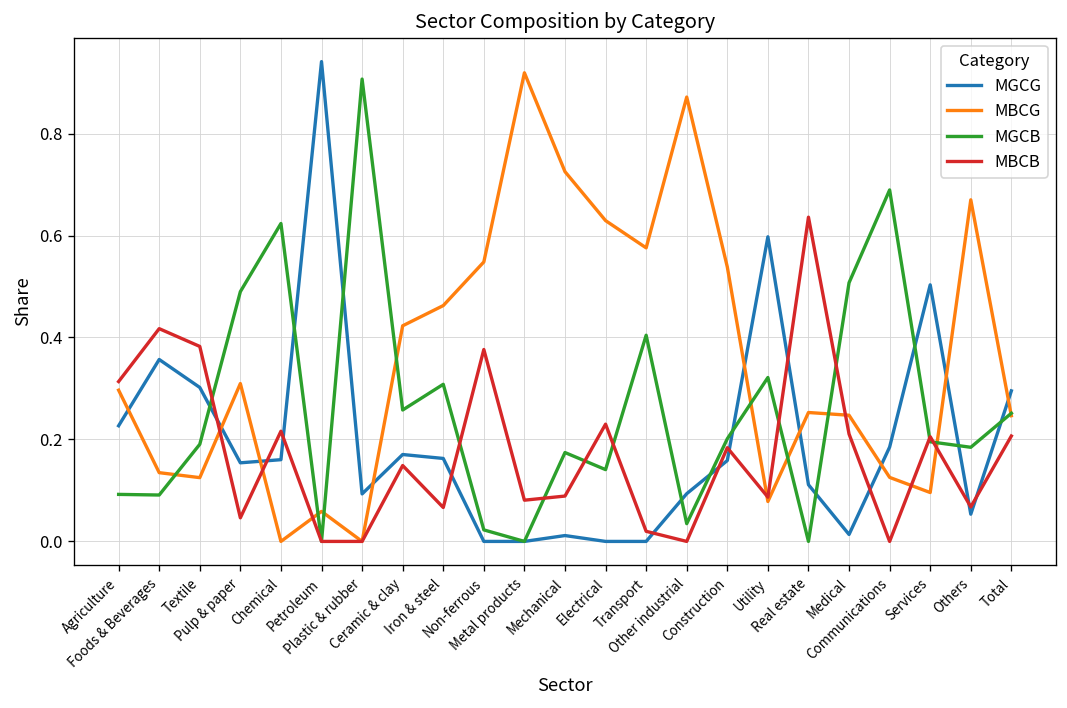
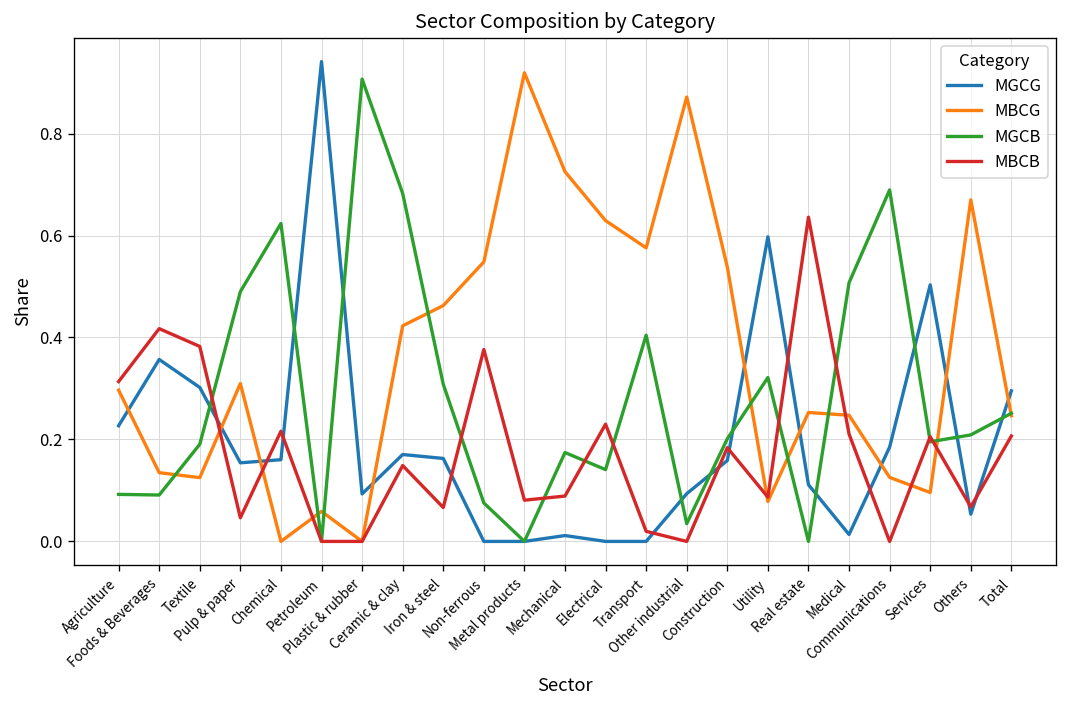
MGCB, Ceramic & clay: 0.26 -> 0.68
MGCB, Non-ferrous: 0.02 -> 0.08
MGCB, Others: 0.18 -> 0.21
